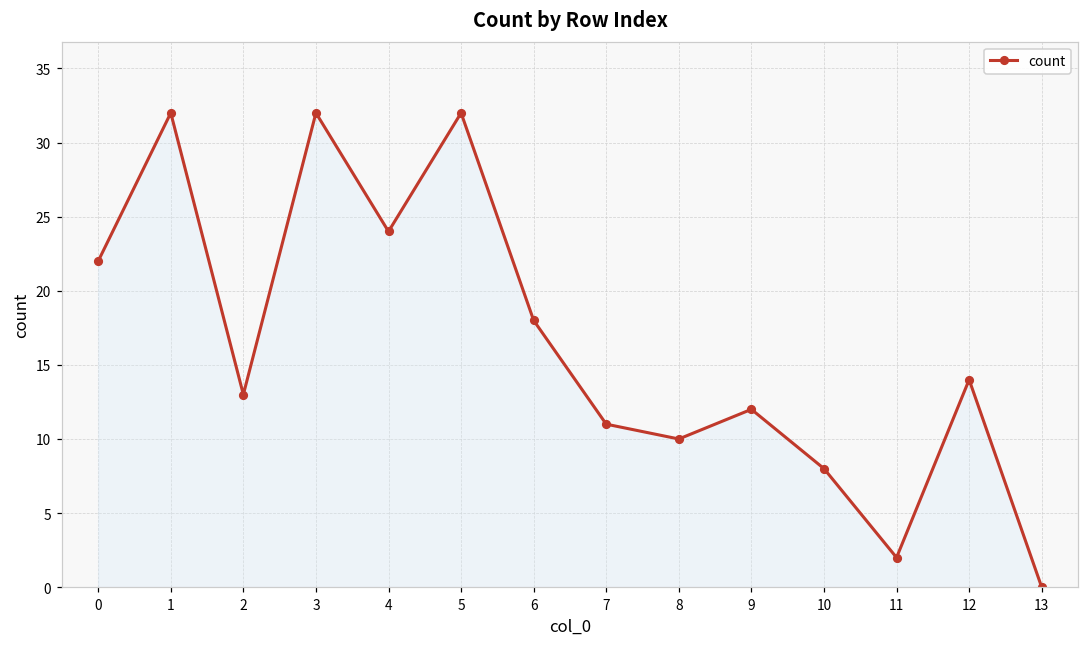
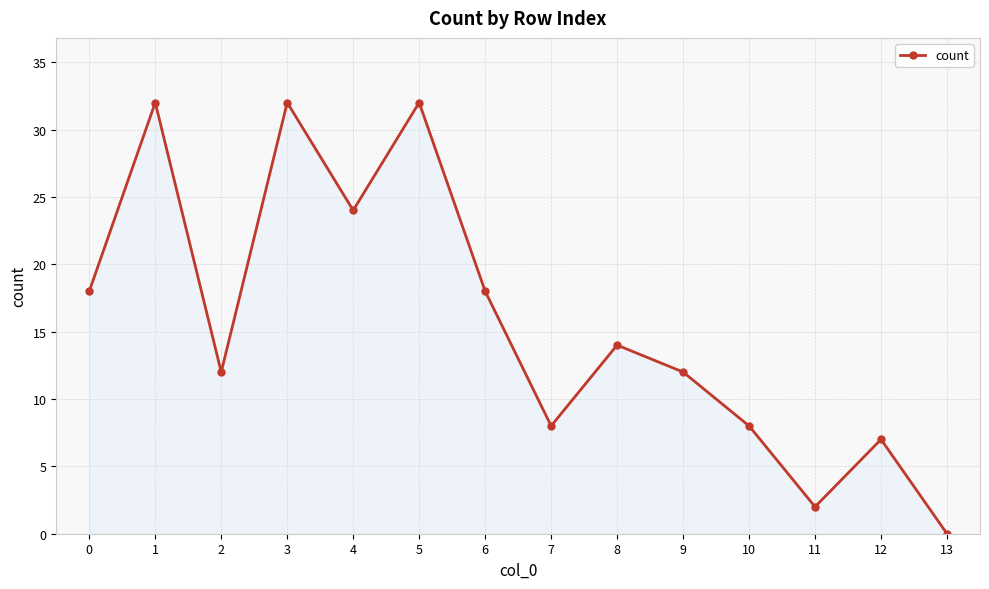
0: 22 -> 18
2: 13 -> 12
7: 11 -> 8
8: 10 -> 14
12: 14 -> 7
